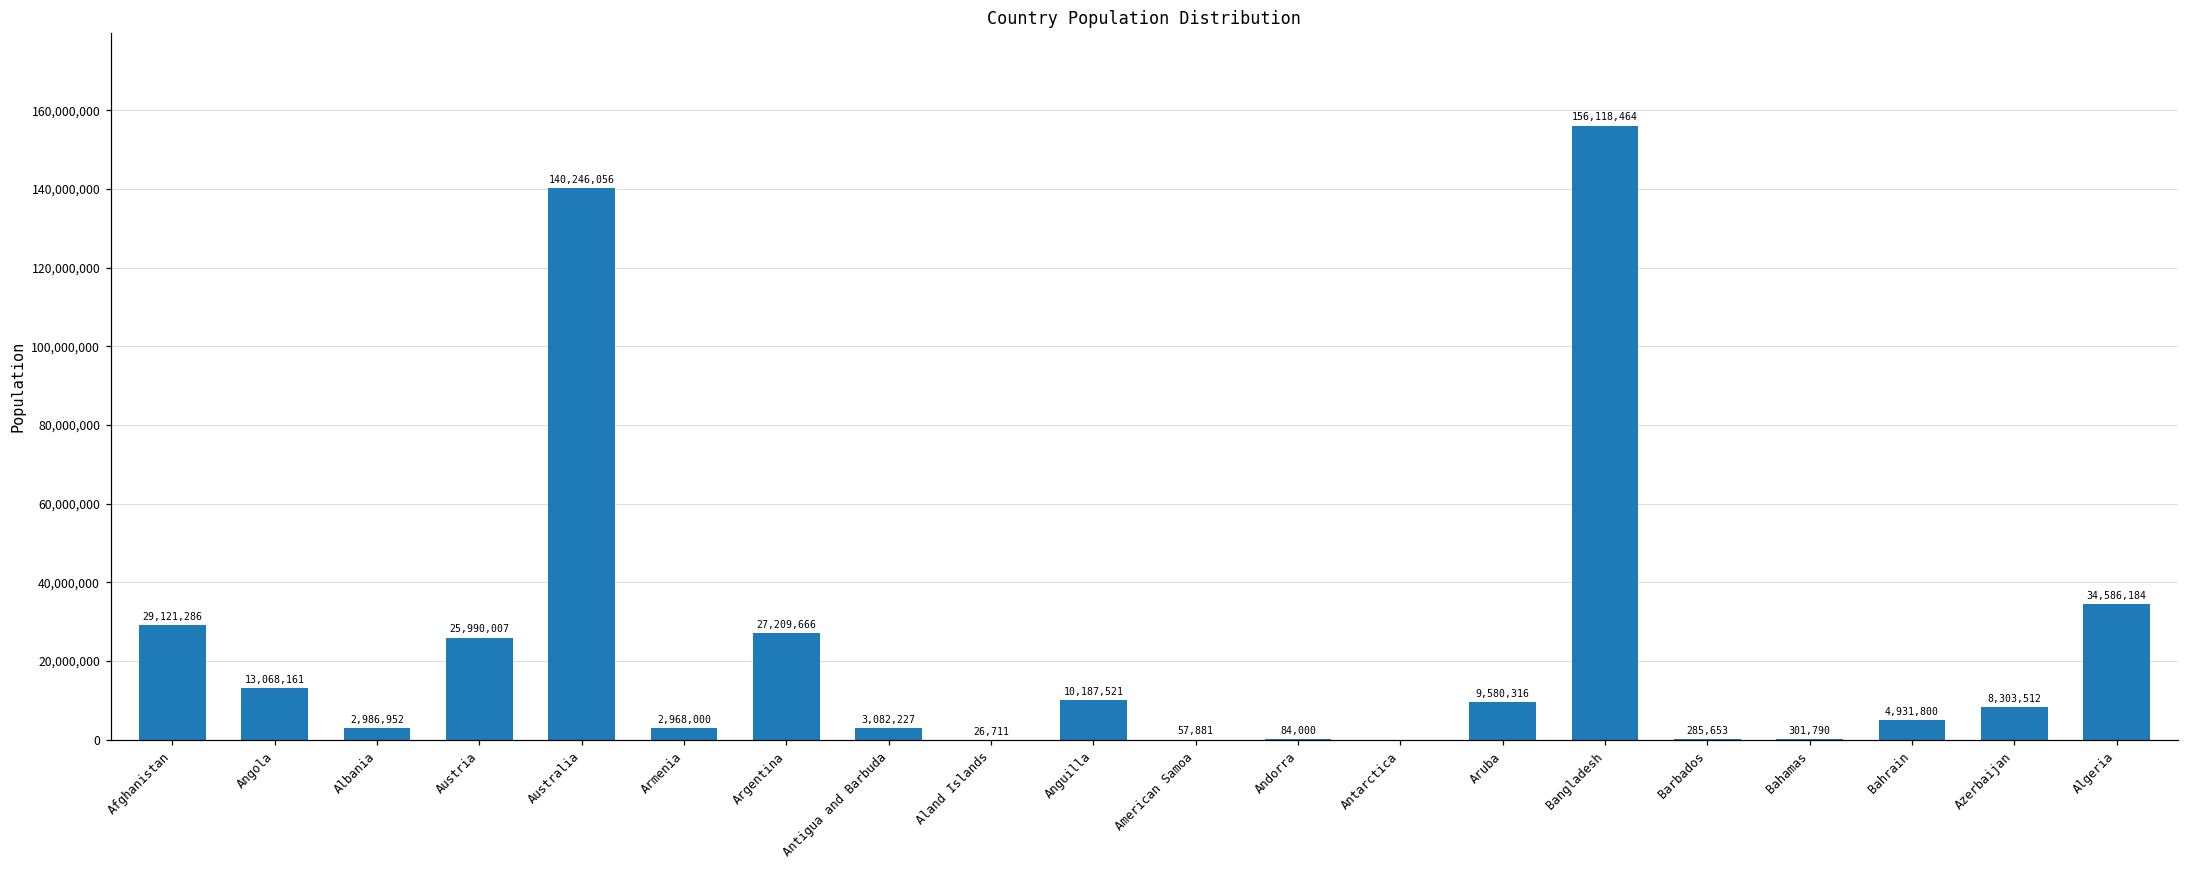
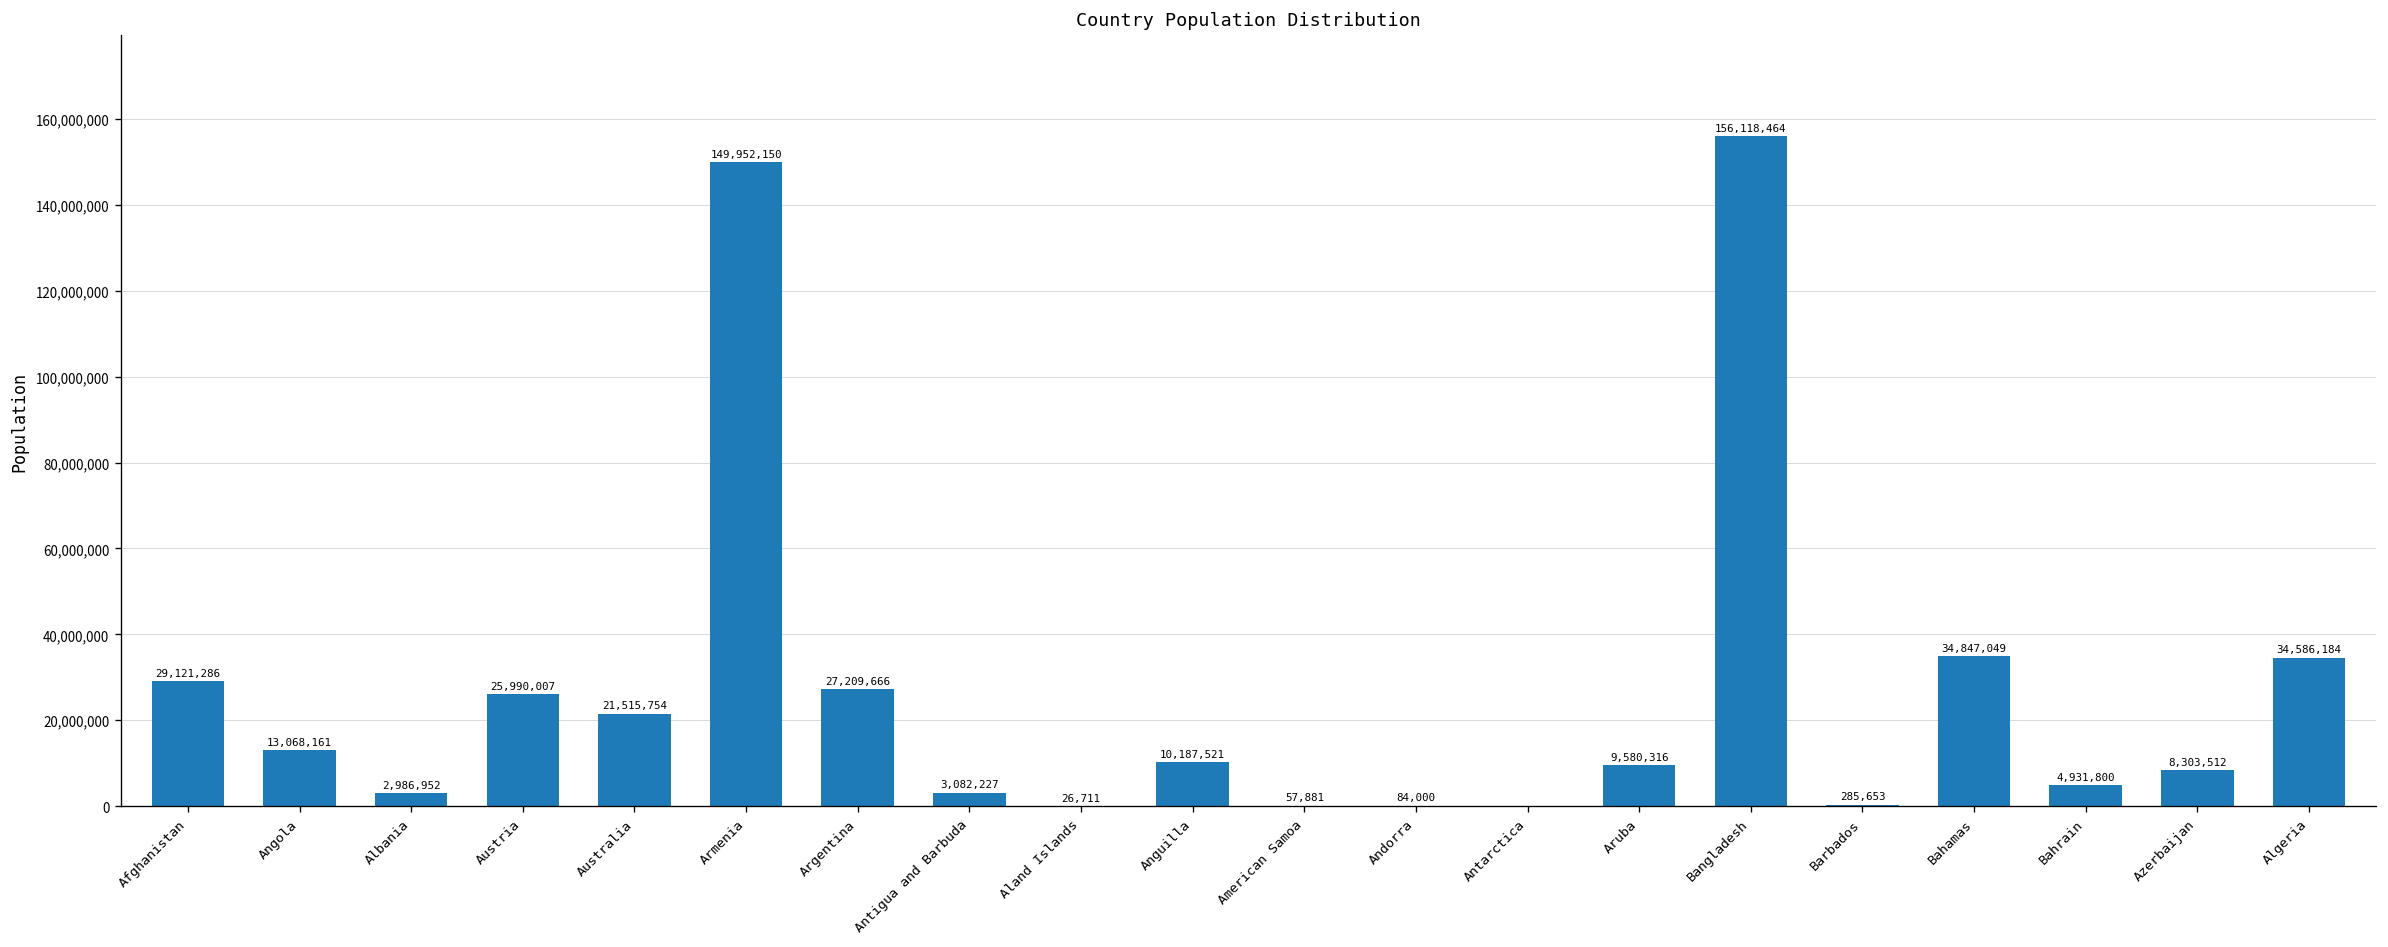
Australia: 140,246,056 -> 21,515,754
Armenia: 2,968,000 -> 149,952,150
Bahamas: 301,790 -> 34,847,049
